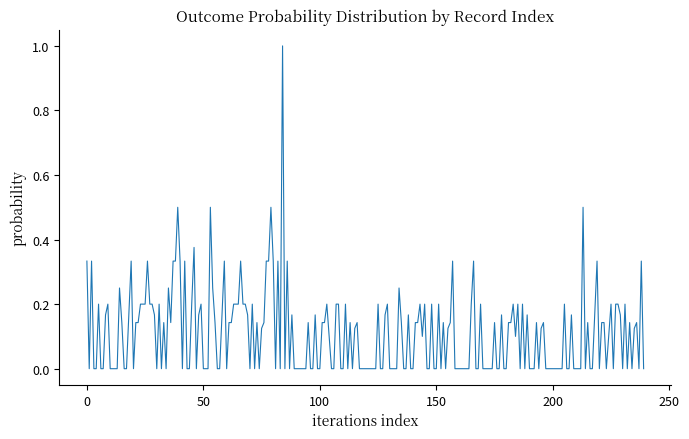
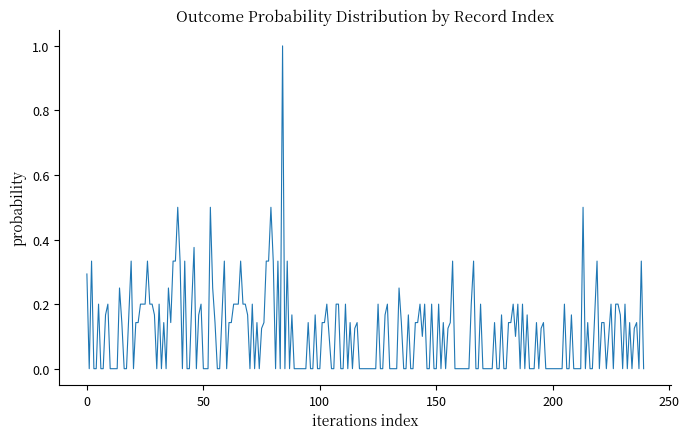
0: 0.33 -> 0.29
